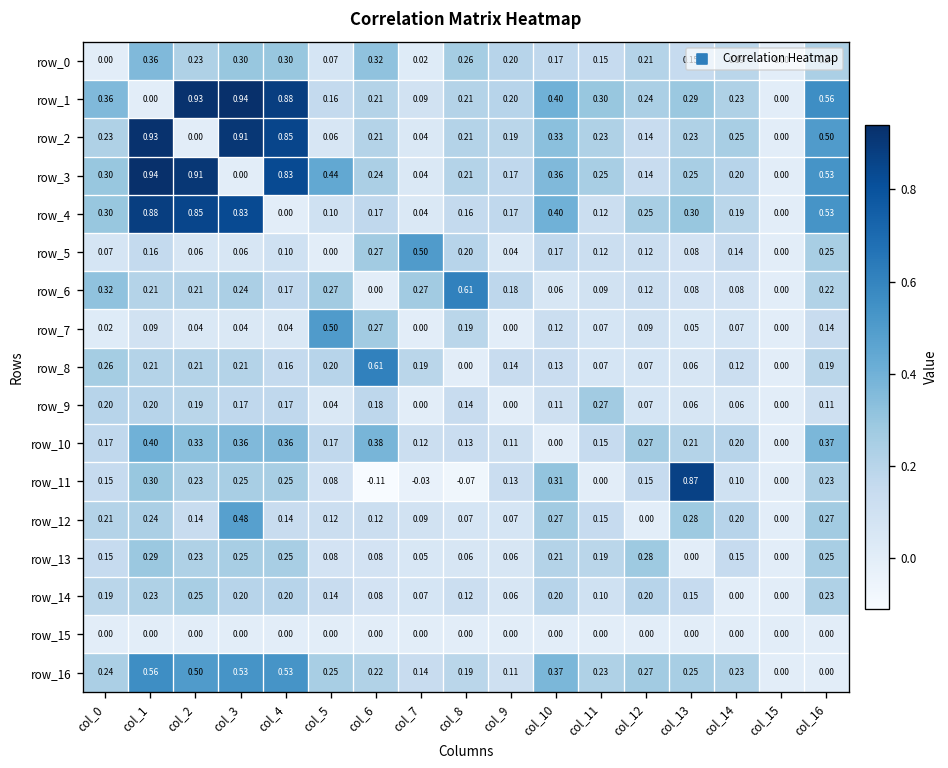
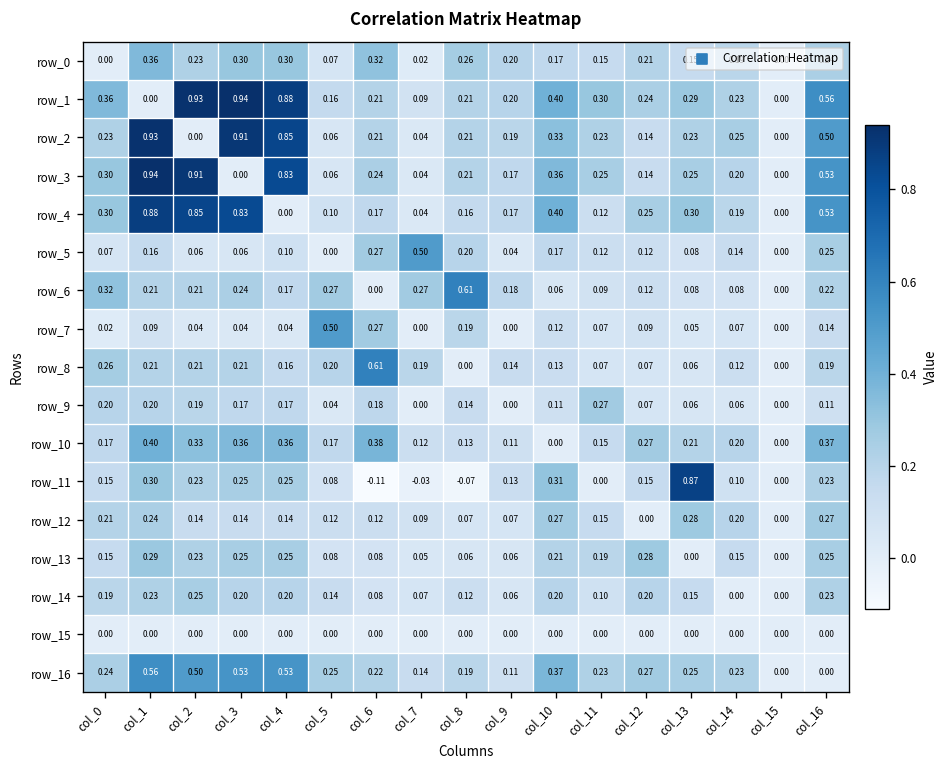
row_3, col_5: 0.44 -> 0.06
row_12, col_3: 0.48 -> 0.14
